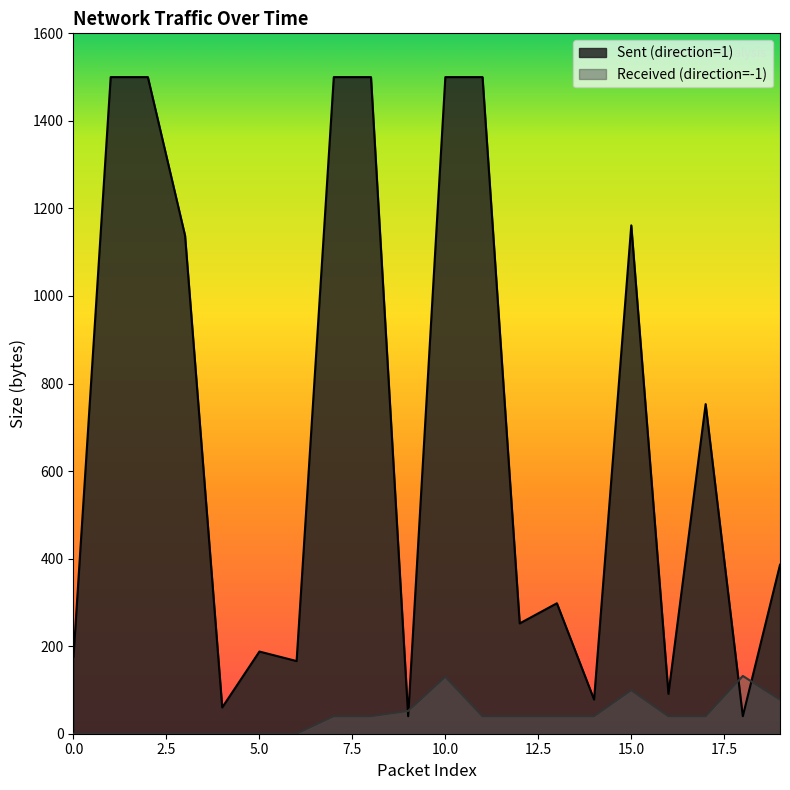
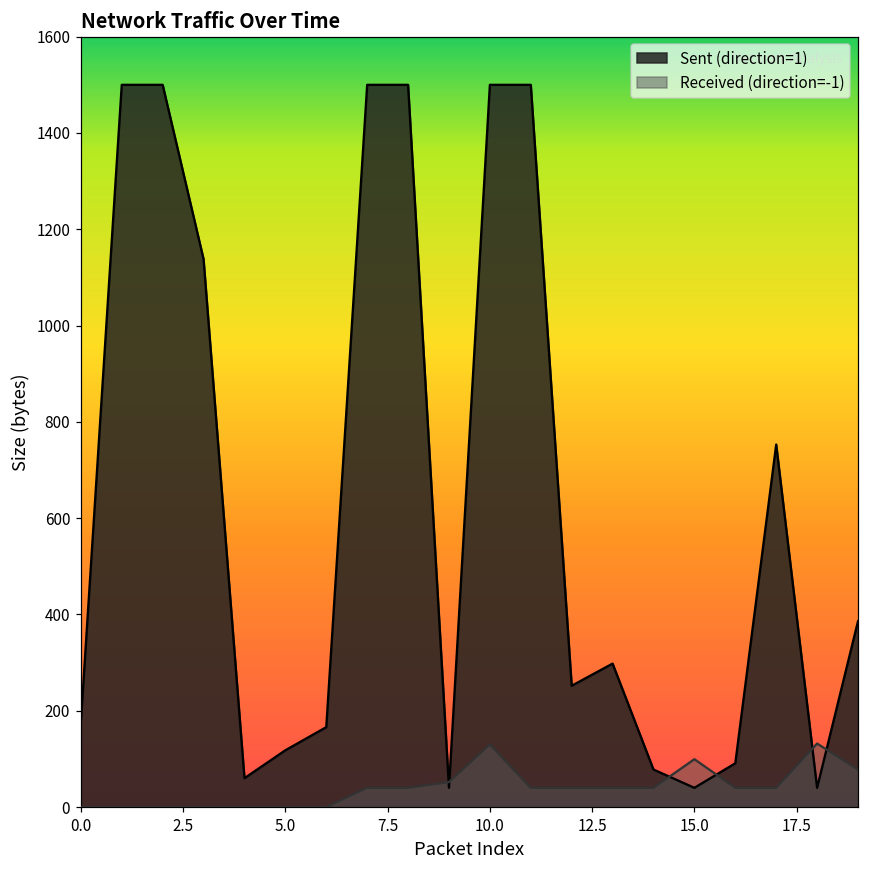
Sent (direction=1), 5.0: 190 -> 120
Sent (direction=1), 15.0: 1160 -> 40
